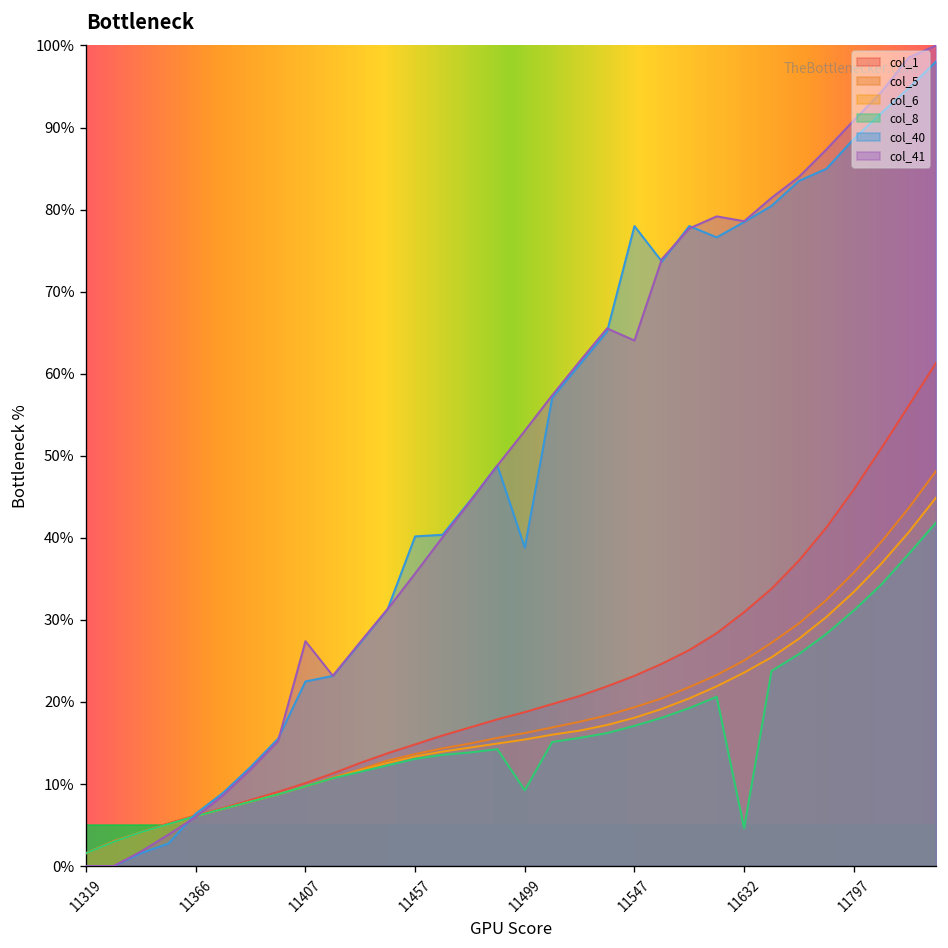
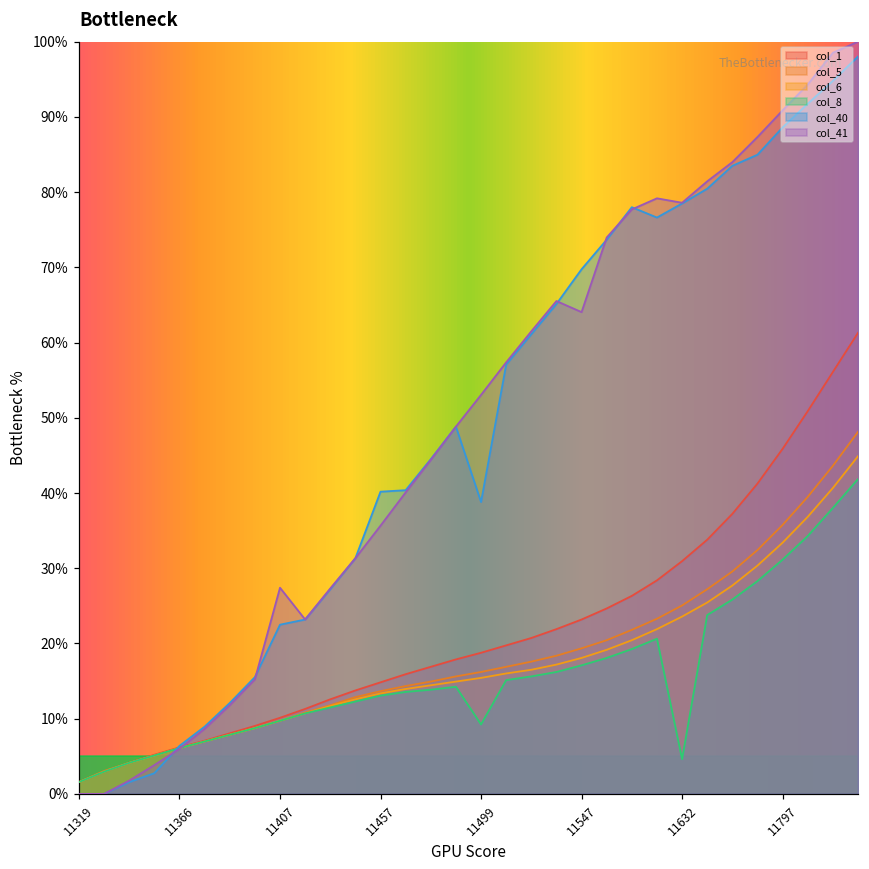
col_40, 11547: 78% -> 70%
